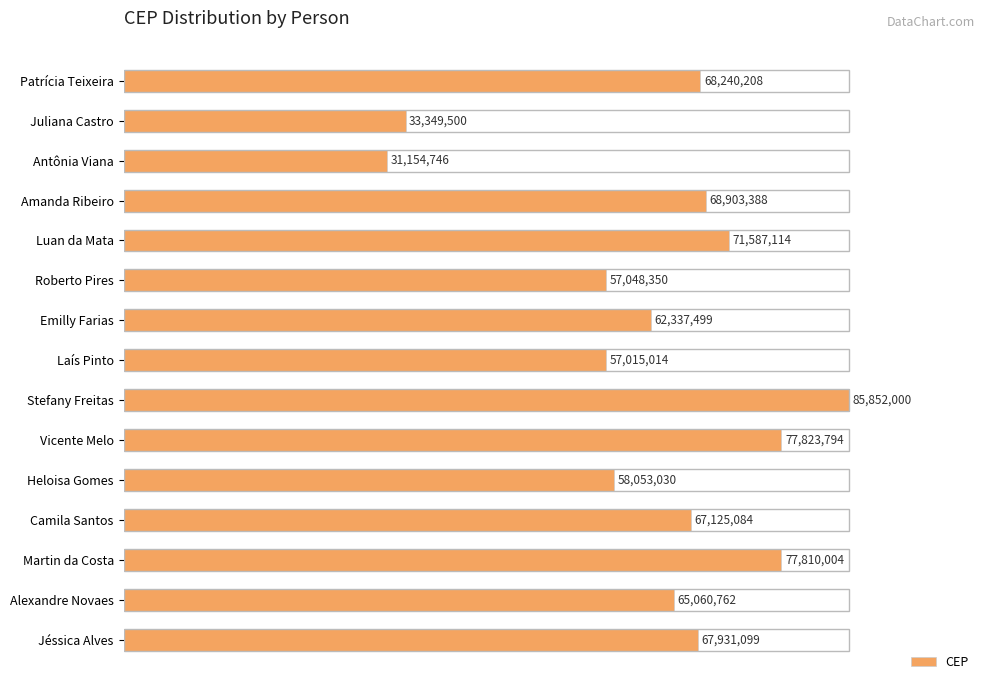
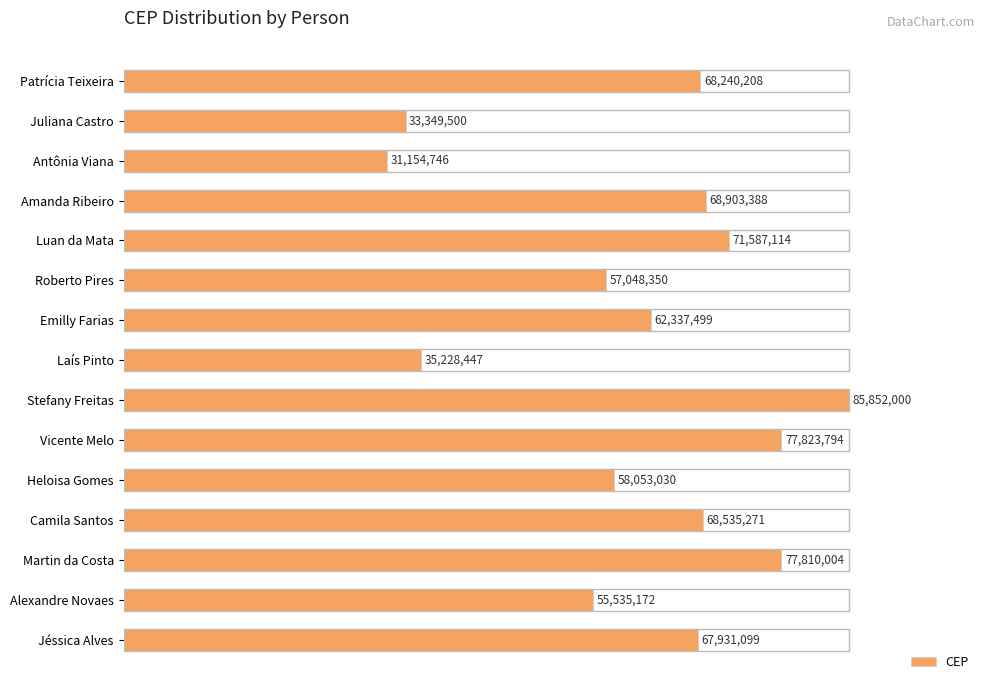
Laís Pinto: 57,015,014 -> 35,228,447
Camila Santos: 67,125,084 -> 68,535,271
Alexandre Novaes: 65,060,762 -> 55,535,172
